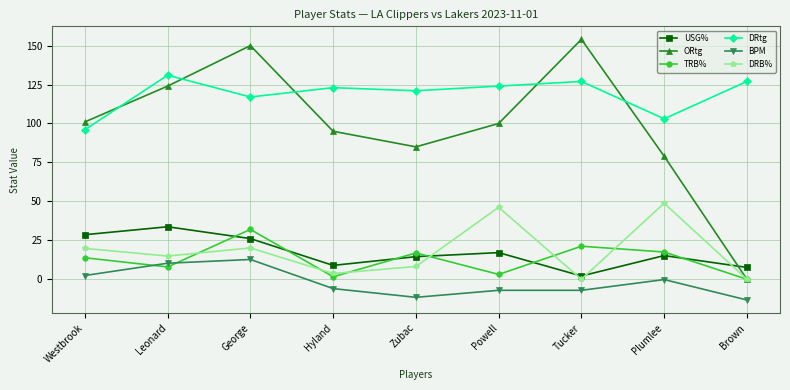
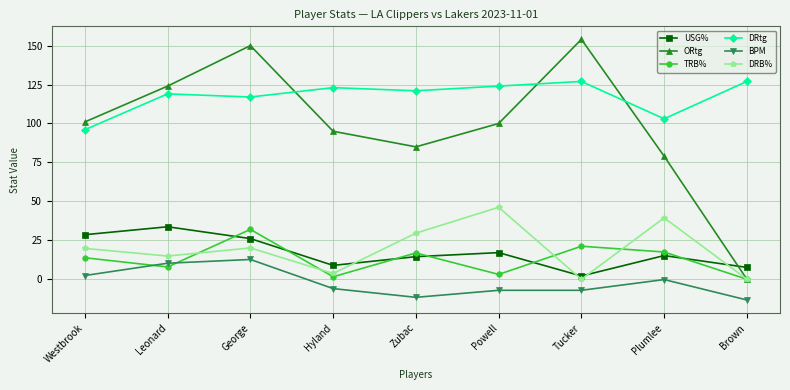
DRtg, Leonard: 131 -> 119
DRB%, Zubac: 8 -> 30
DRB%, Plumlee: 49 -> 39
